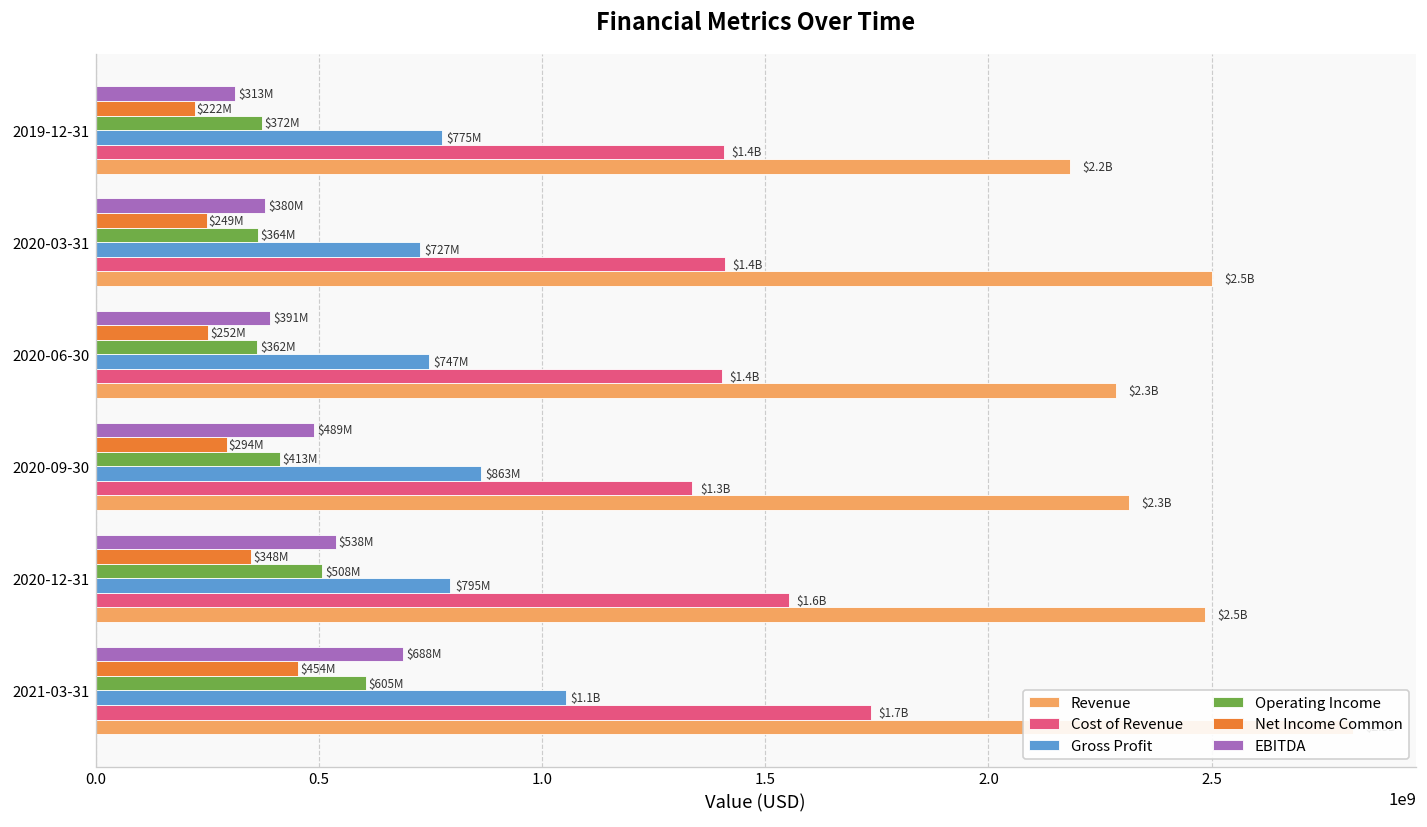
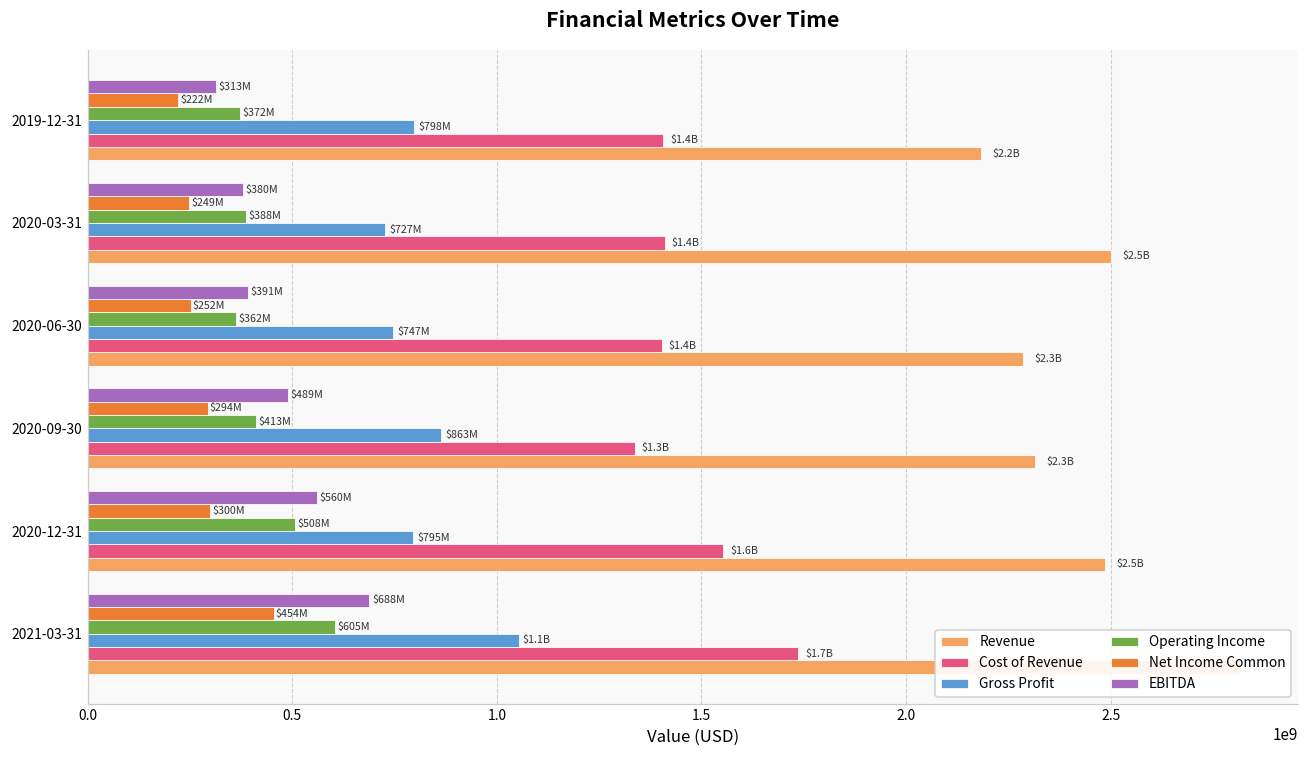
Gross Profit, 2019-12-31: $775M -> $798M
Operating Income, 2020-03-31: $364M -> $388M
EBITDA, 2020-12-31: $538M -> $560M
Net Income Common, 2020-12-31: $348M -> $300M
